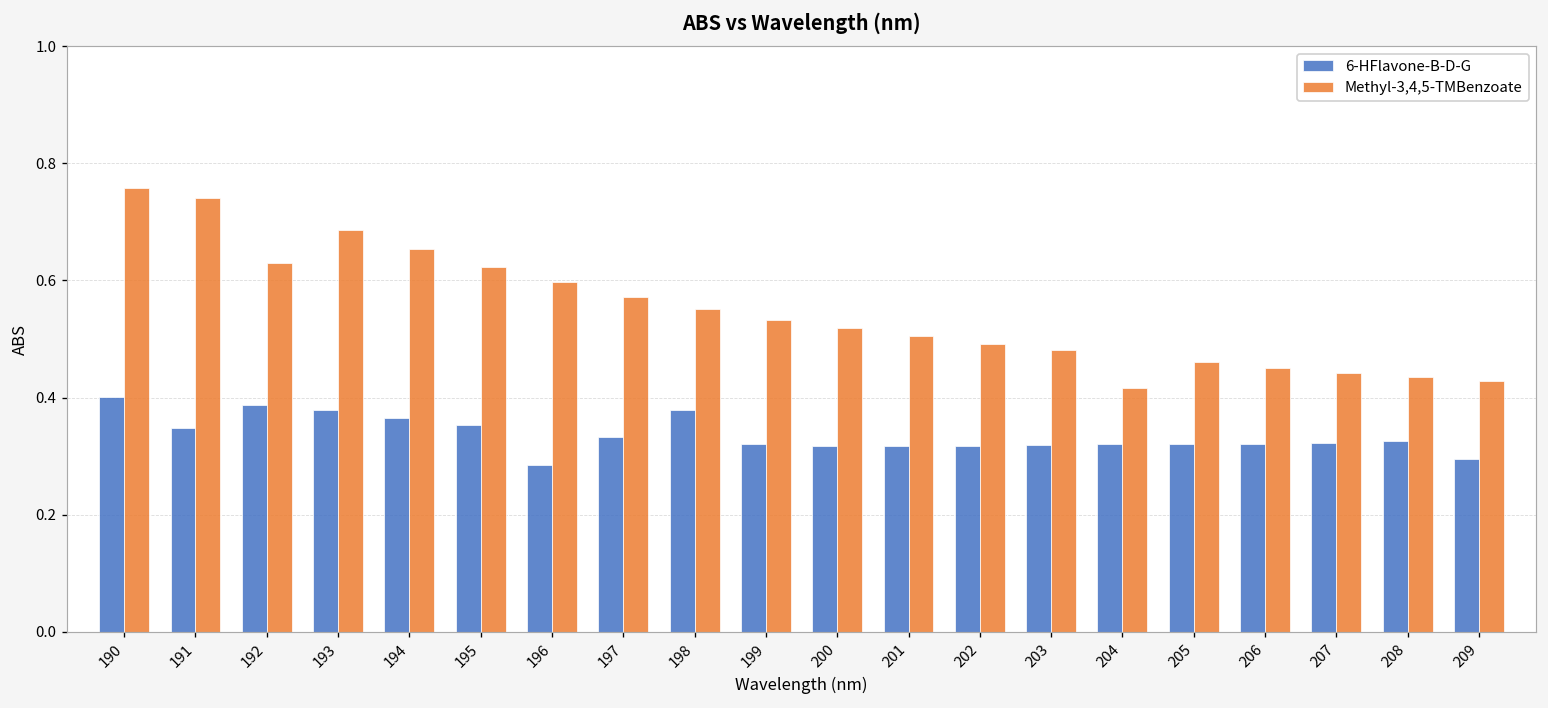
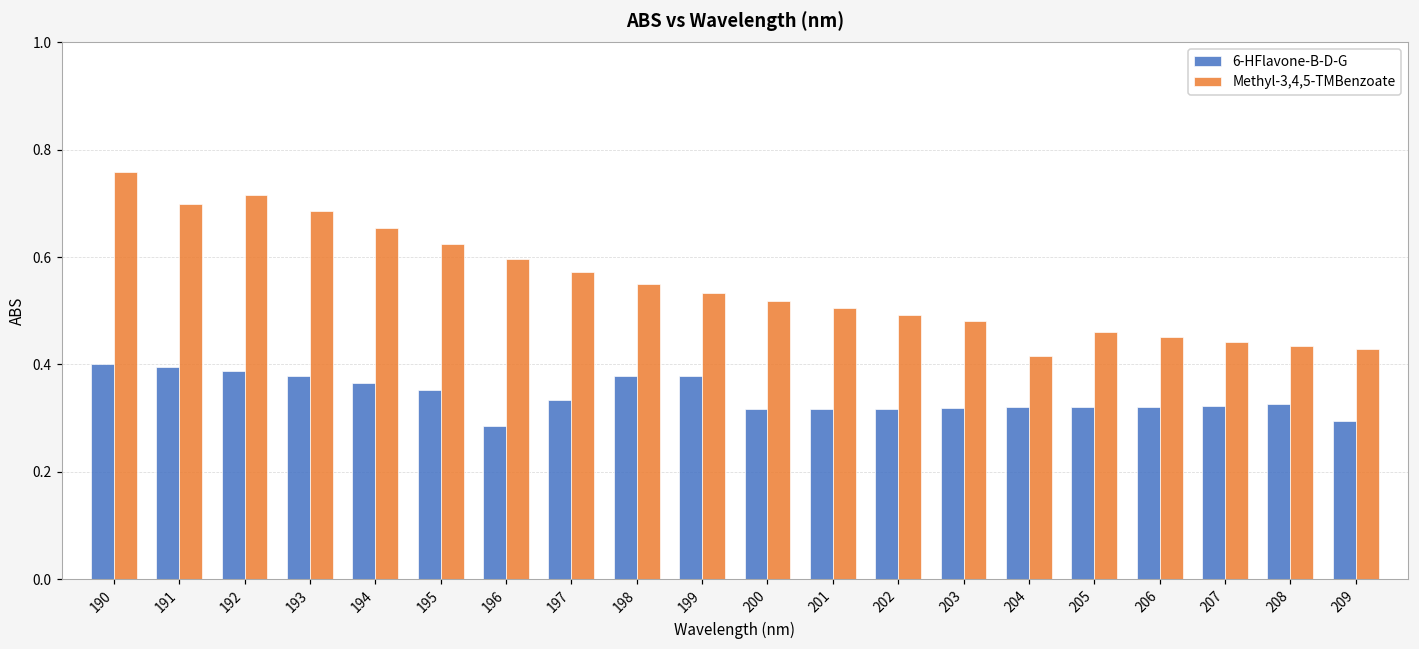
6-HFlavone-B-D-G, 191: 0.35 -> 0.40
Methyl-3,4,5-TMBenzoate, 191: 0.74 -> 0.70
Methyl-3,4,5-TMBenzoate, 192: 0.63 -> 0.72
6-HFlavone-B-D-G, 199: 0.32 -> 0.38
